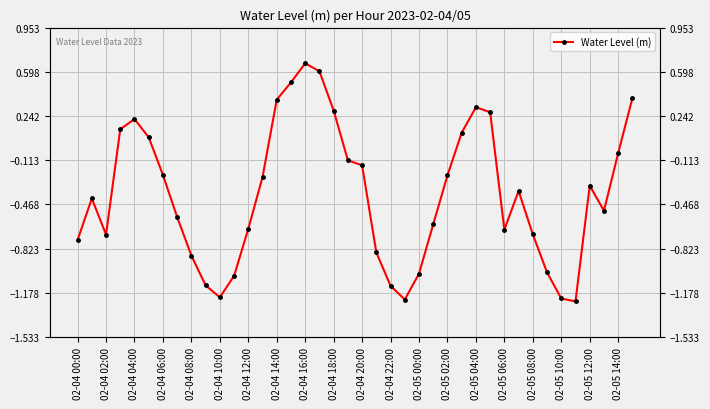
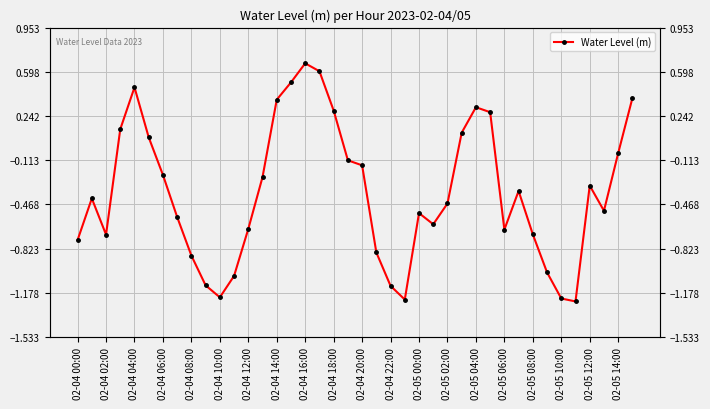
02-04 04:00: 0.22 -> 0.47
02-05 00:00: -1.02 -> -0.54
02-05 02:00: -0.23 -> -0.46
